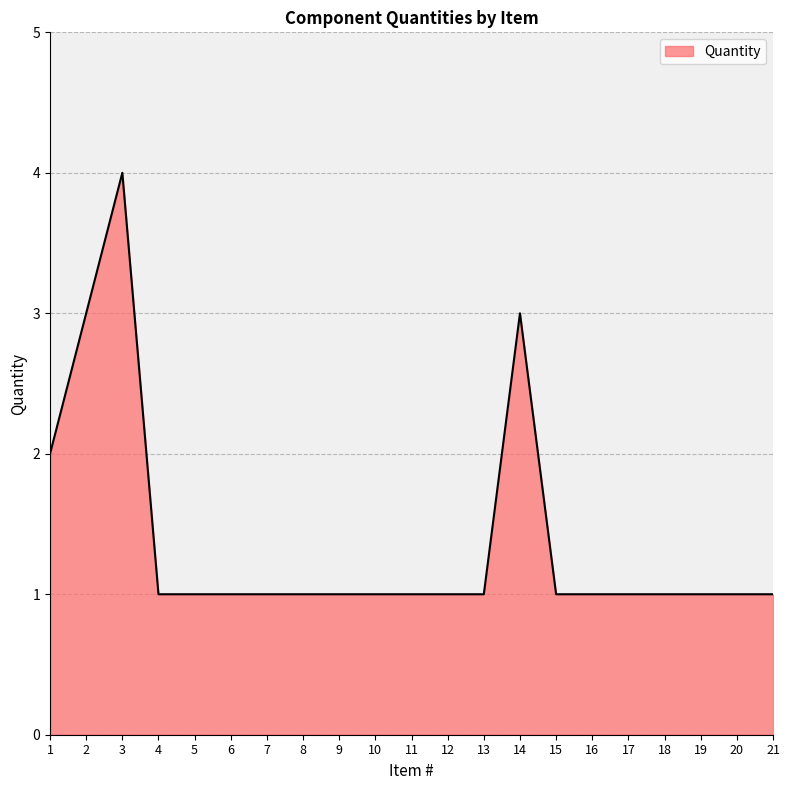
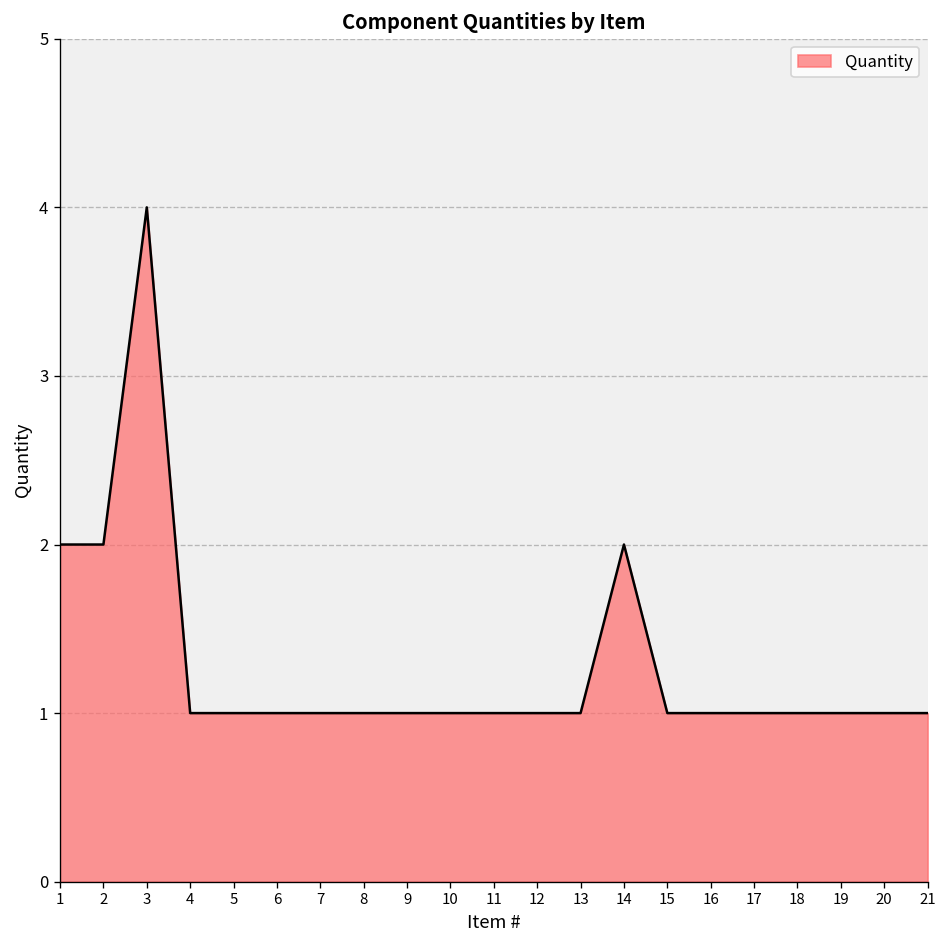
2: 3 -> 2
14: 3 -> 2
